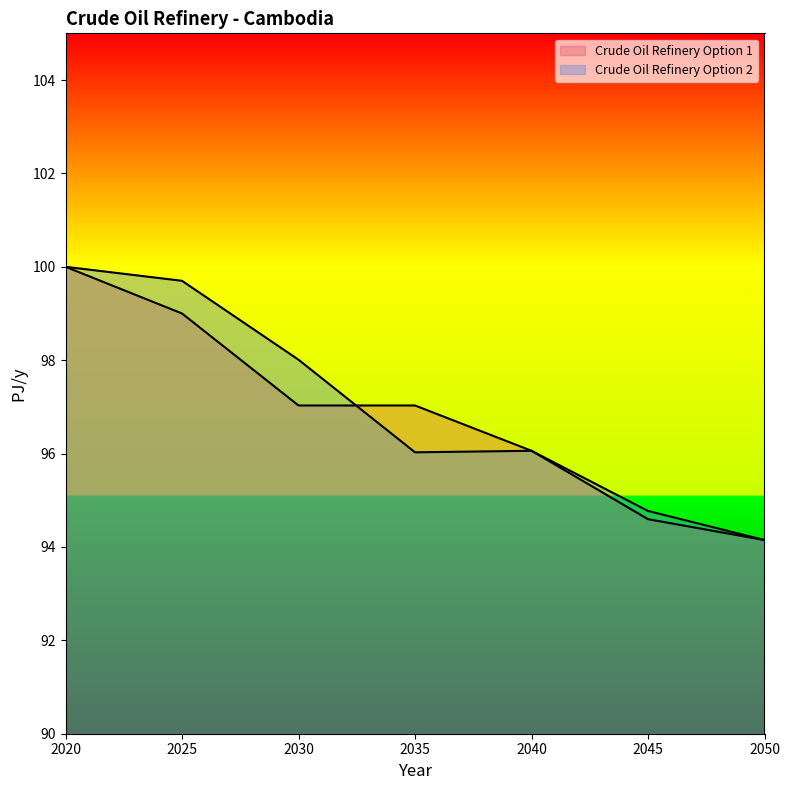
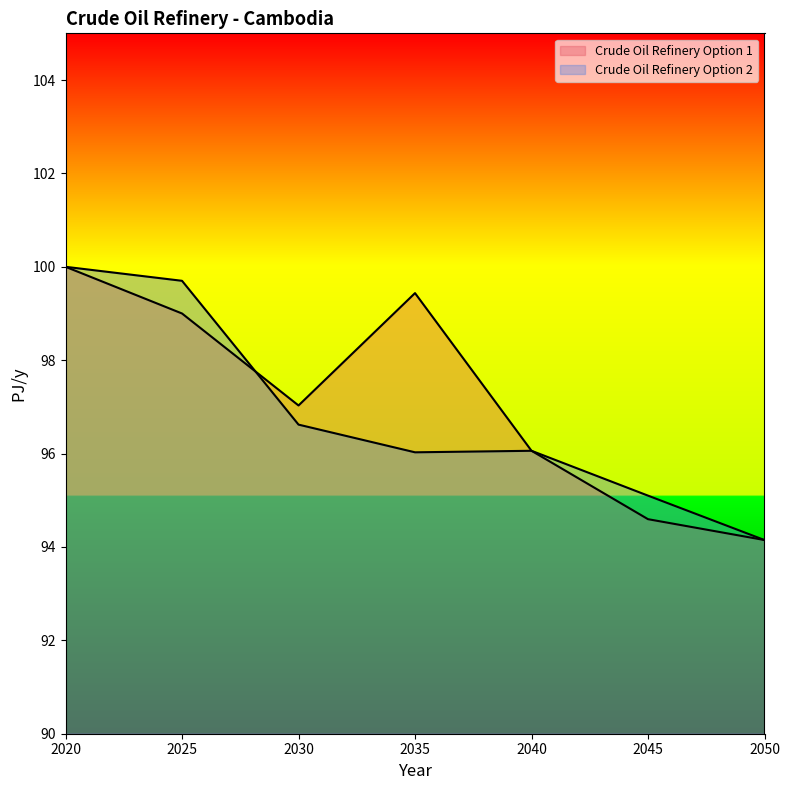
Crude Oil Refinery Option 2, 2030: 98.0 -> 96.6
Crude Oil Refinery Option 1, 2035: 97.0 -> 99.4
Crude Oil Refinery Option 2, 2045: 94.8 -> 95.1
